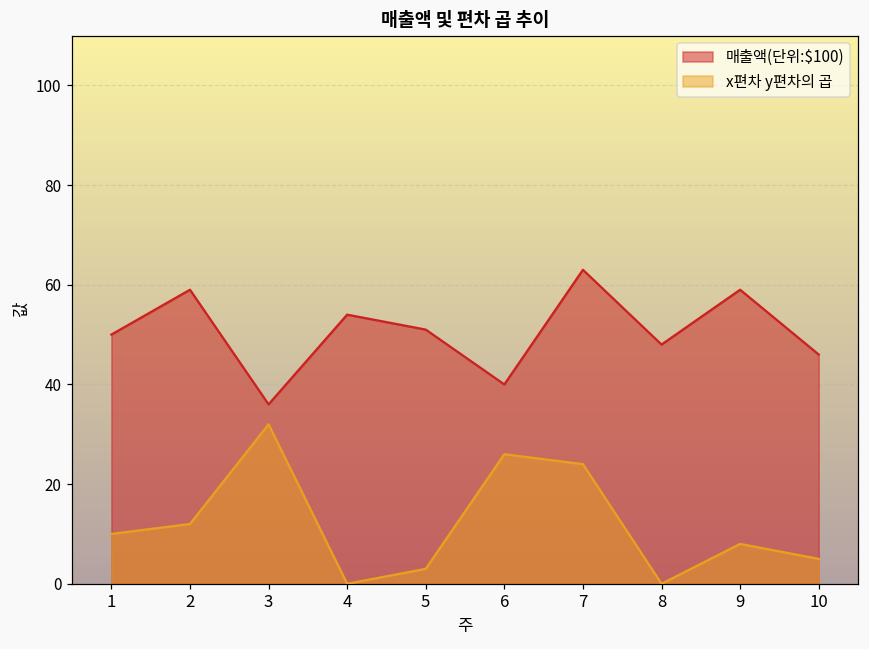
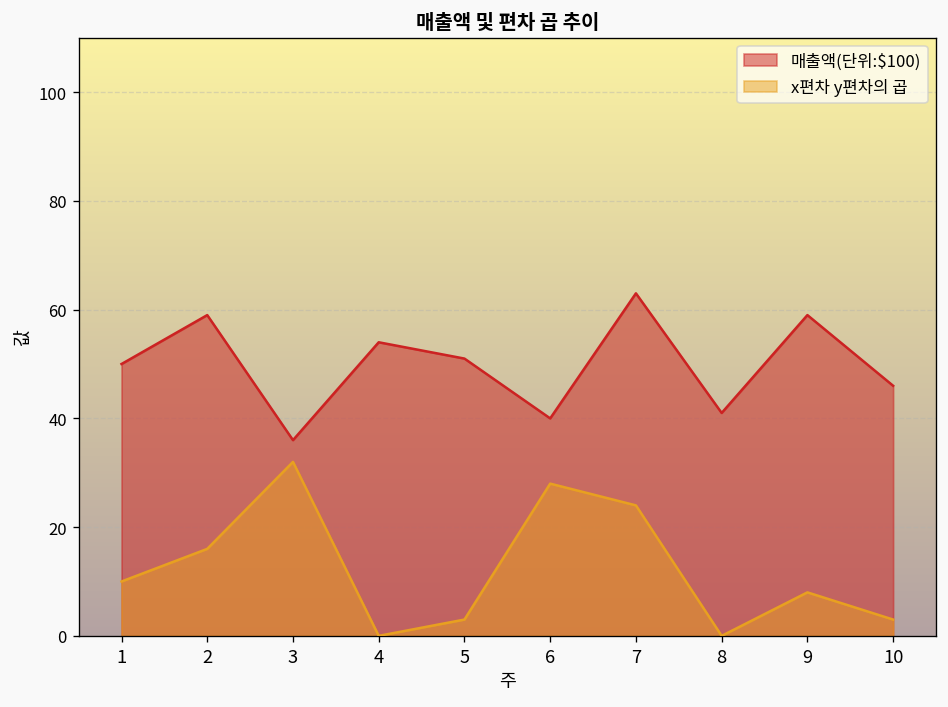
x편차 y편차의 곱, 2: 12 -> 16
x편차 y편차의 곱, 6: 26 -> 28
매출액(단위:$100), 8: 48 -> 41
x편차 y편차의 곱, 10: 5 -> 3
